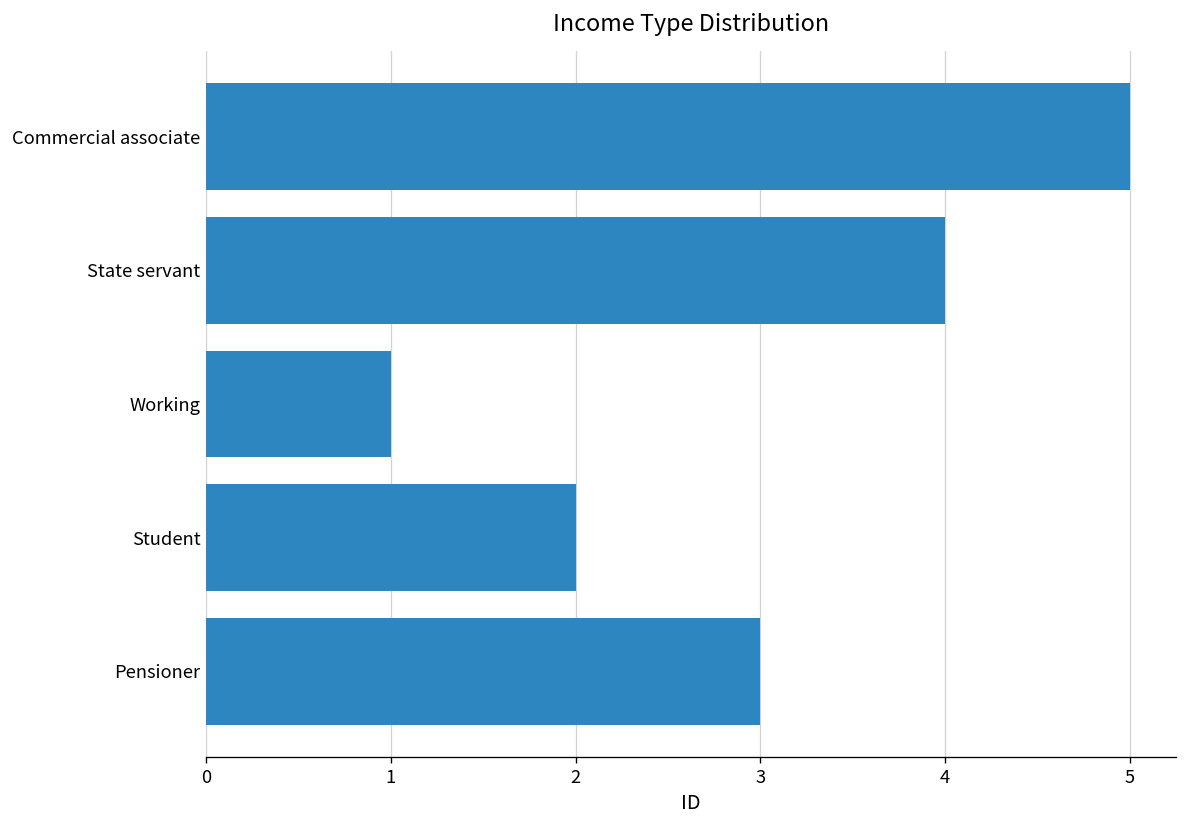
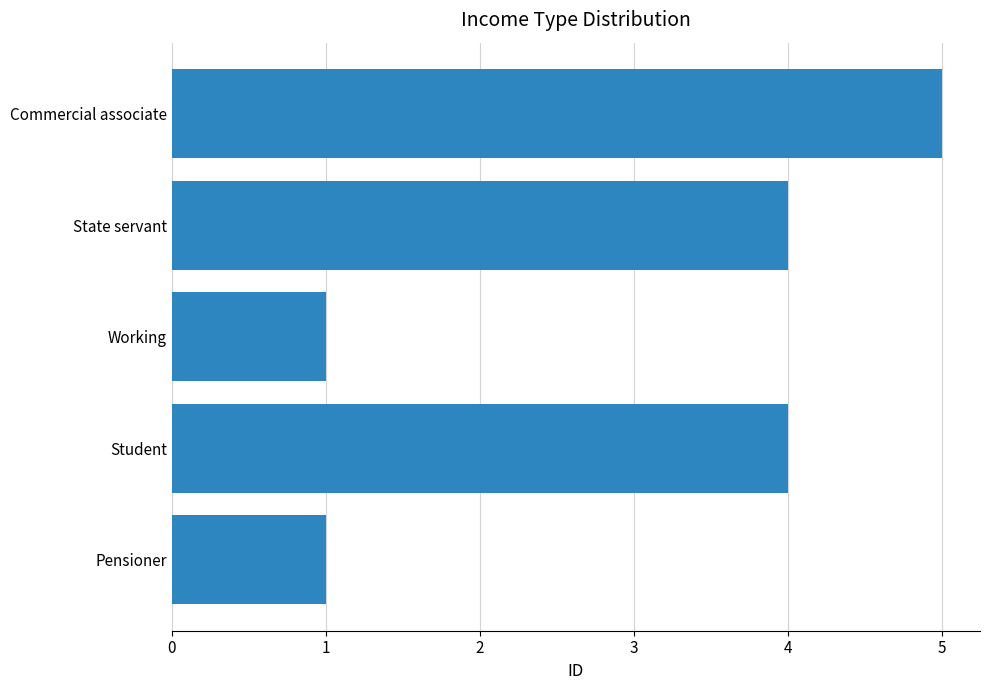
Student: 2 -> 4
Pensioner: 3 -> 1
